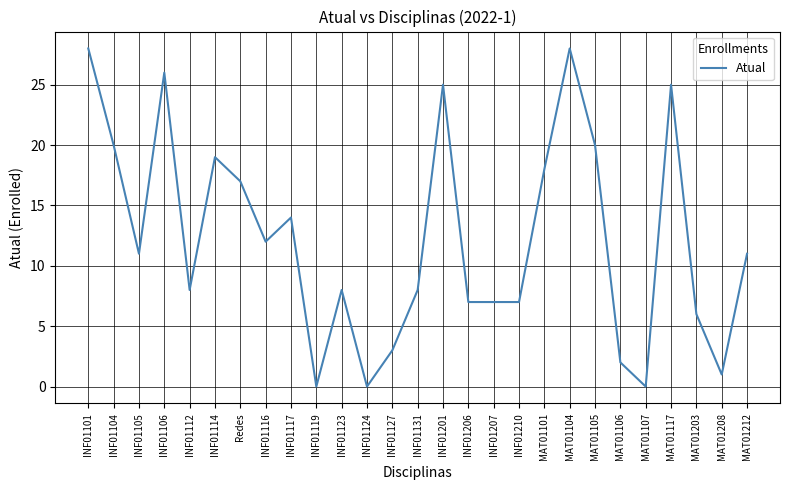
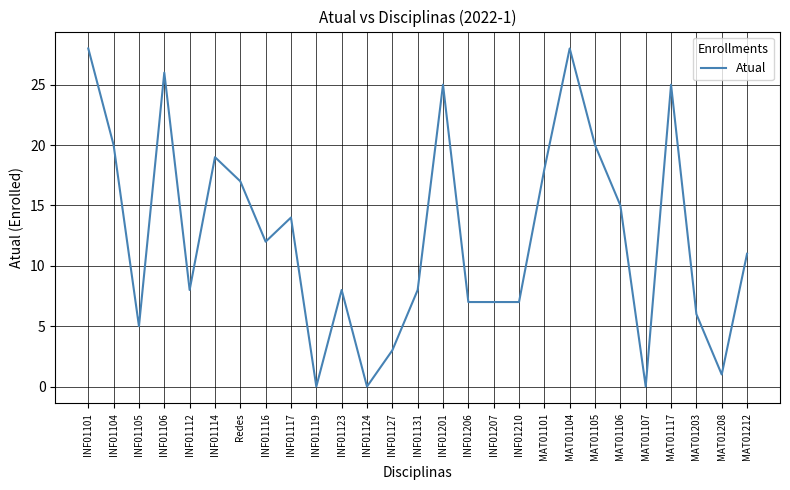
INF01105: 11 -> 5
MAT01106: 2 -> 15
